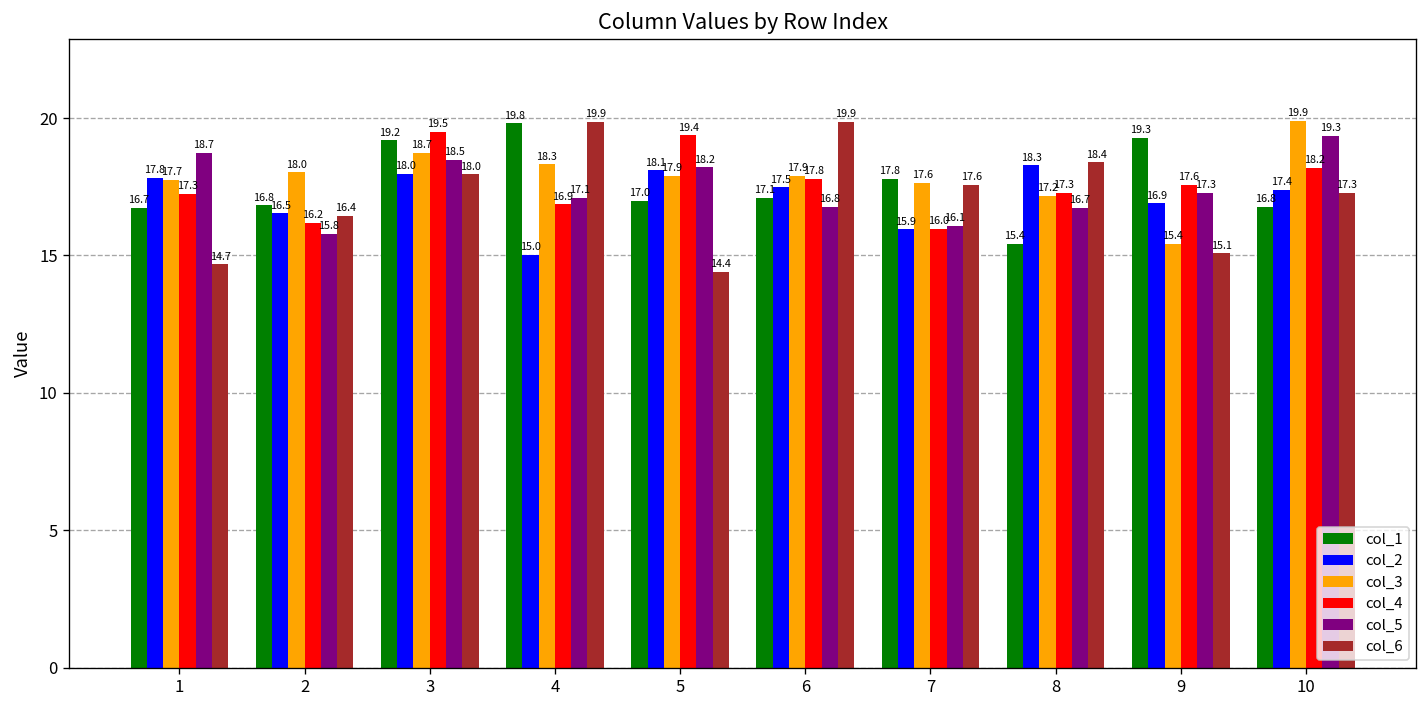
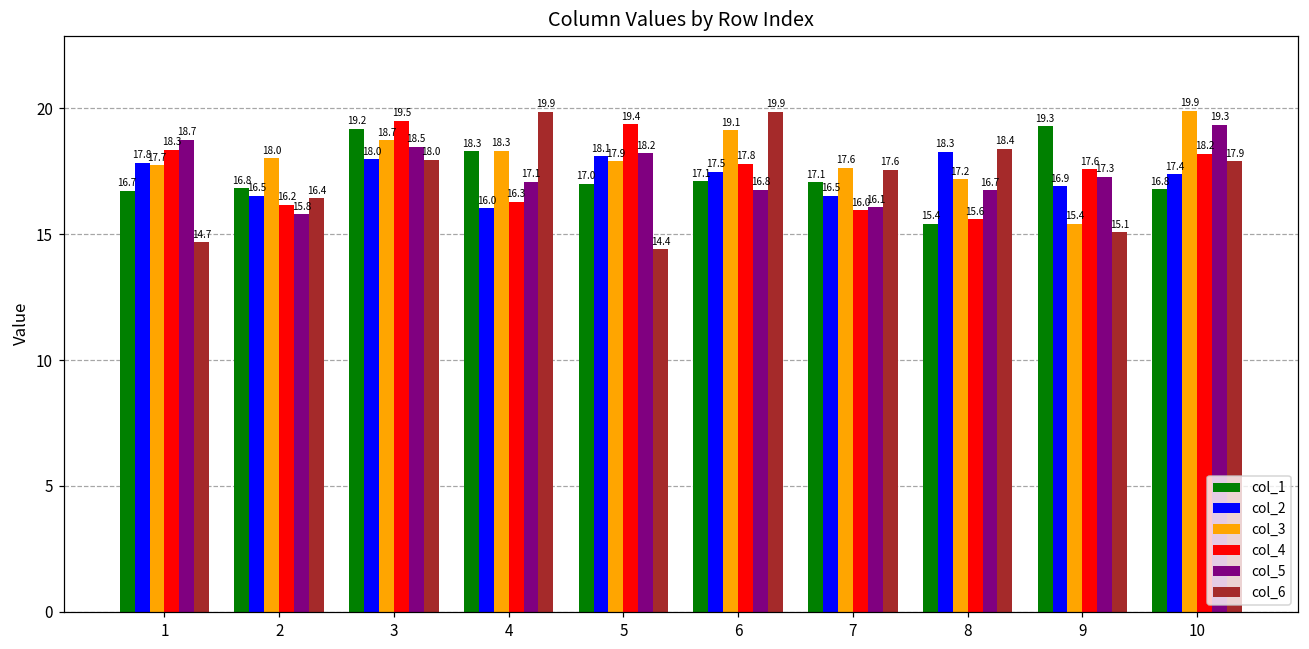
col_4, 1: 17.3 -> 18.3
col_1, 4: 19.8 -> 18.3
col_2, 4: 15.0 -> 16.0
col_4, 4: 16.9 -> 16.3
col_3, 6: 17.9 -> 19.1
col_1, 7: 17.8 -> 17.1
col_2, 7: 15.9 -> 16.5
col_4, 8: 17.3 -> 15.6
col_6, 10: 17.3 -> 17.9
